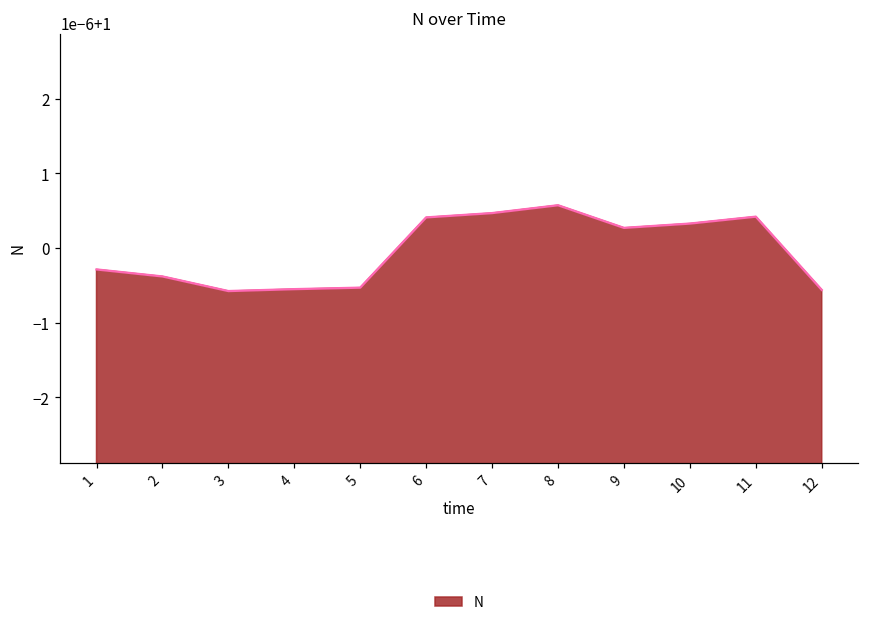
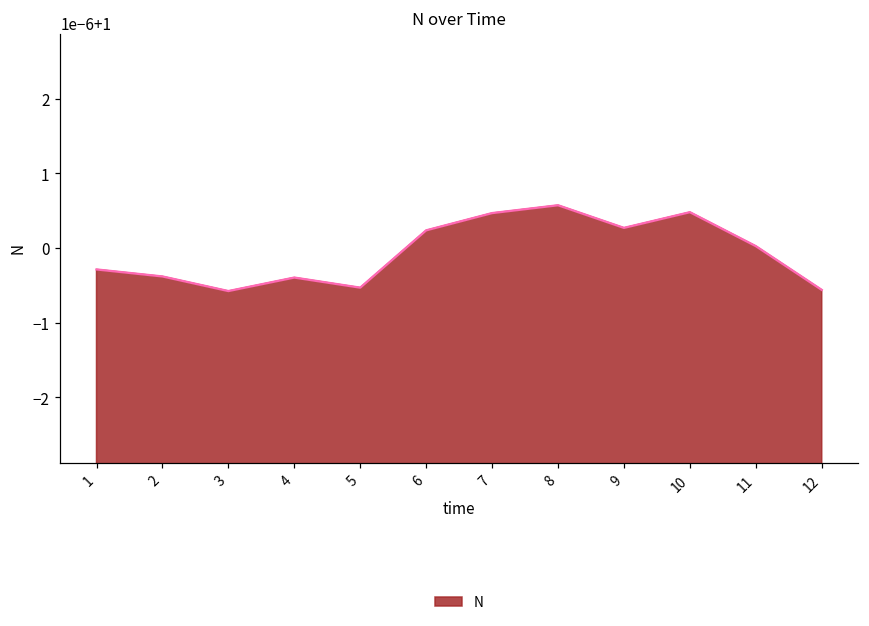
4: 0.9999995 -> 0.9999996
6: 1.0000004 -> 1.0000002
10: 1.0000003 -> 1.0000005
11: 1.0000004 -> 1.0000000
